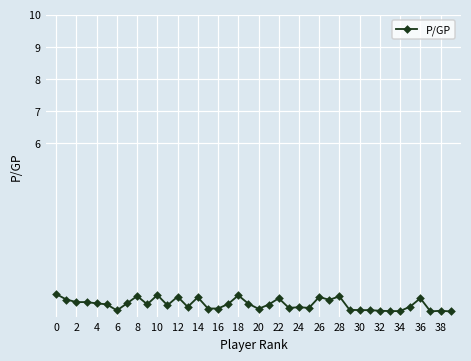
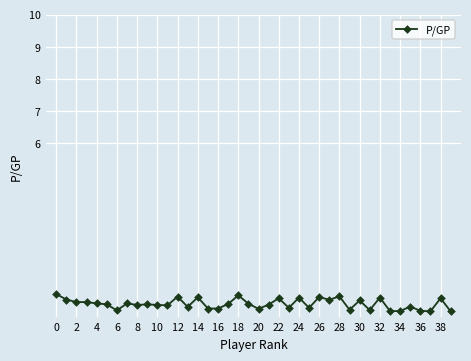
8: 1.2 -> 1.0
10: 1.3 -> 1.0
24: 0.9 -> 1.2
30: 0.8 -> 1.1
32: 0.8 -> 1.2
36: 1.2 -> 0.8
38: 0.8 -> 1.2
